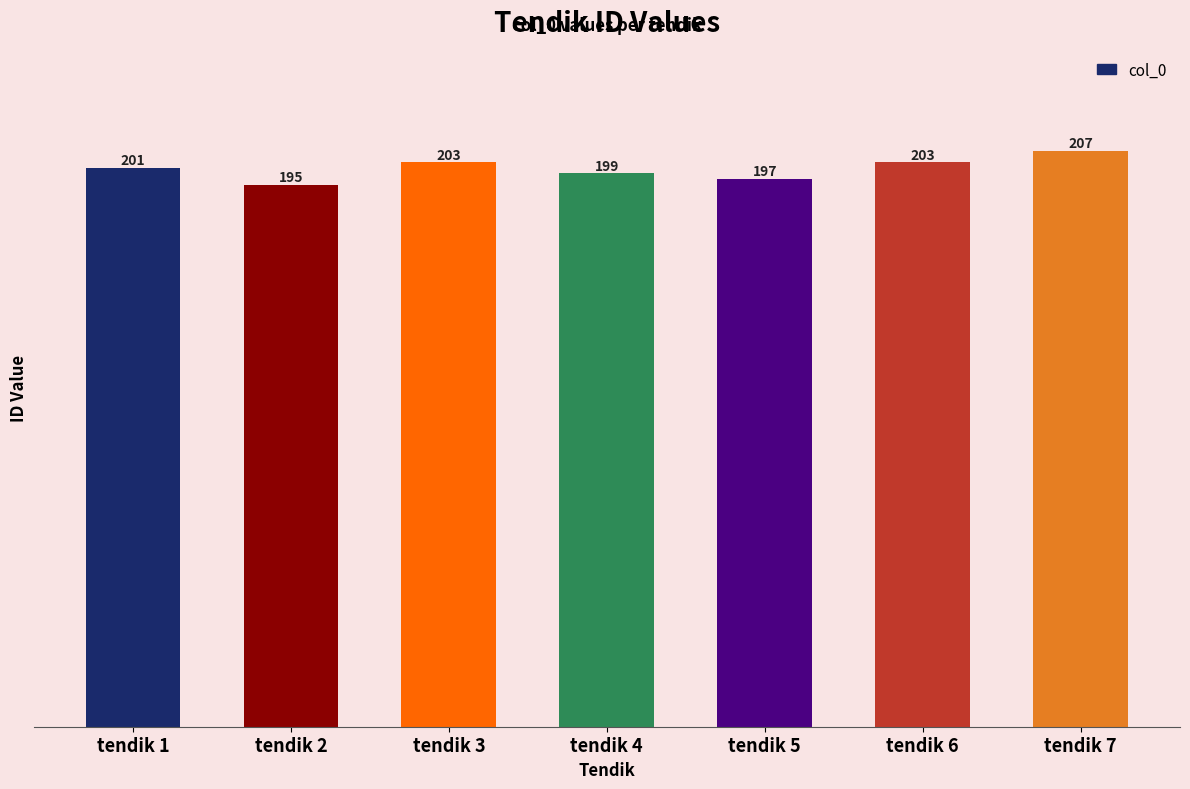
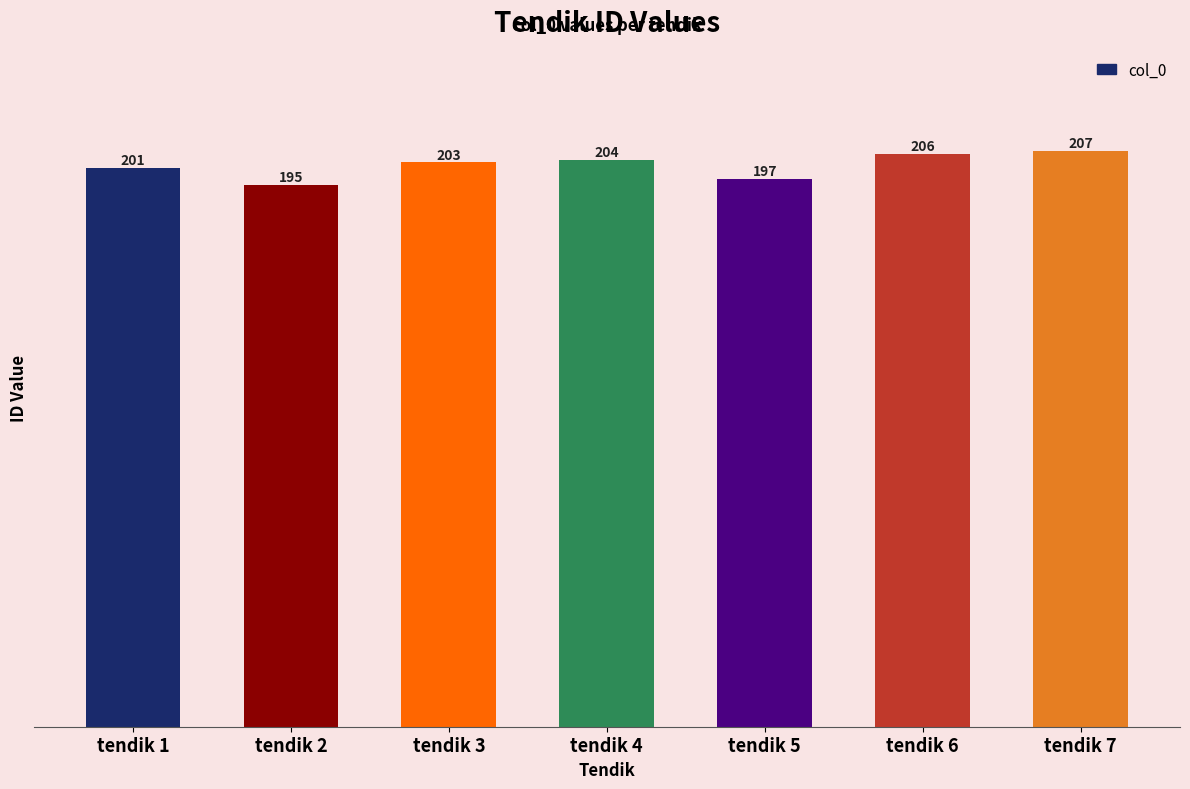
tendik 4: 199 -> 204
tendik 6: 203 -> 206
